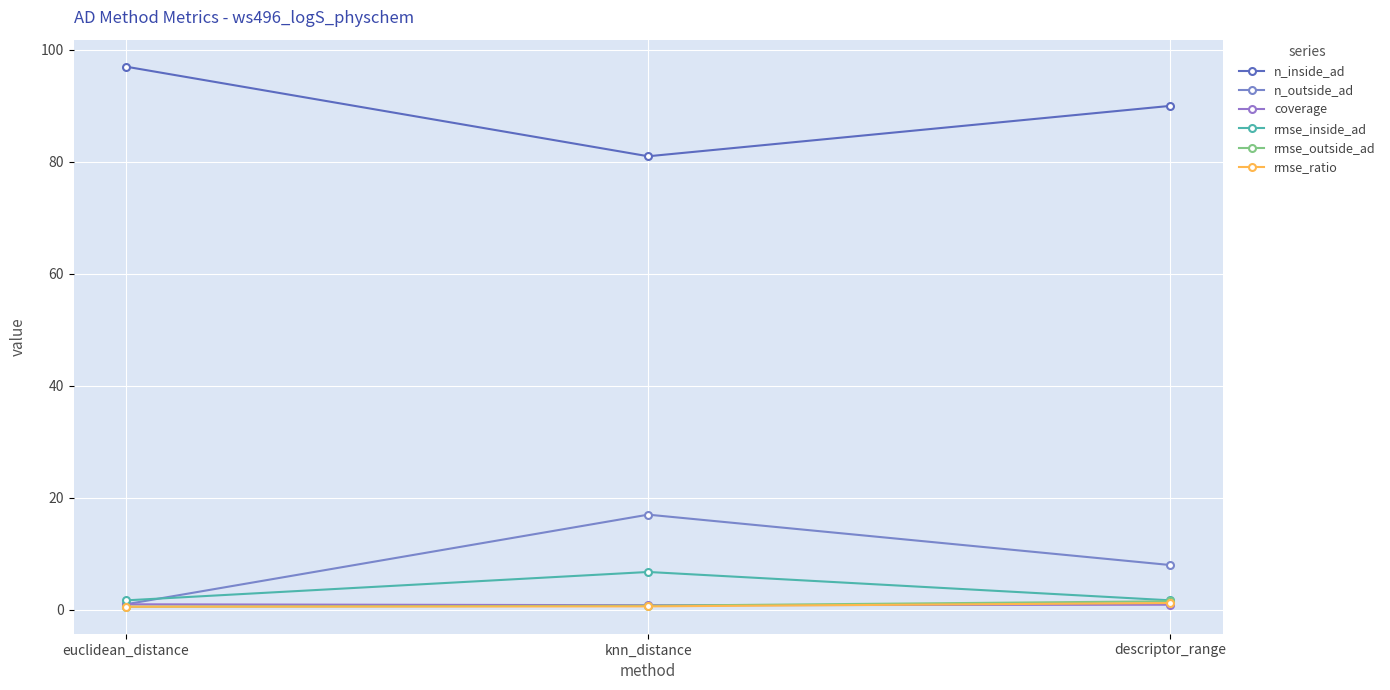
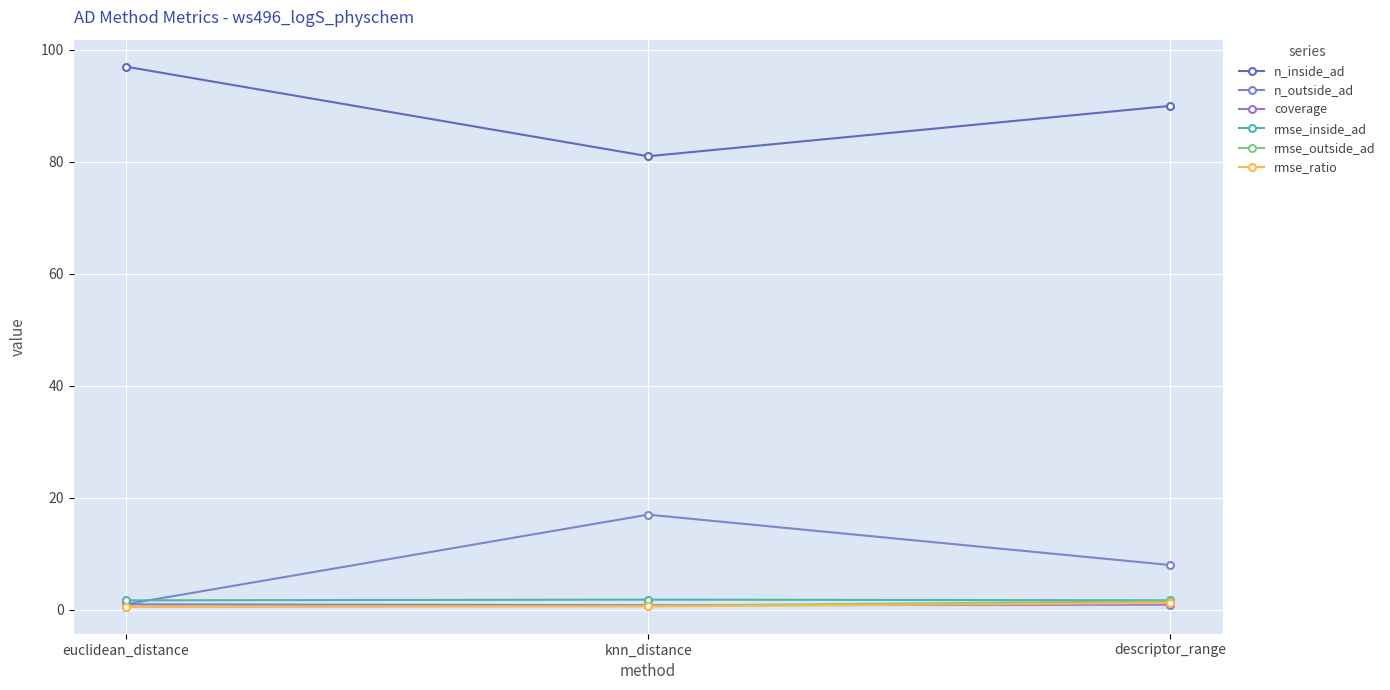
rmse_inside_ad, knn_distance: 7 -> 2
